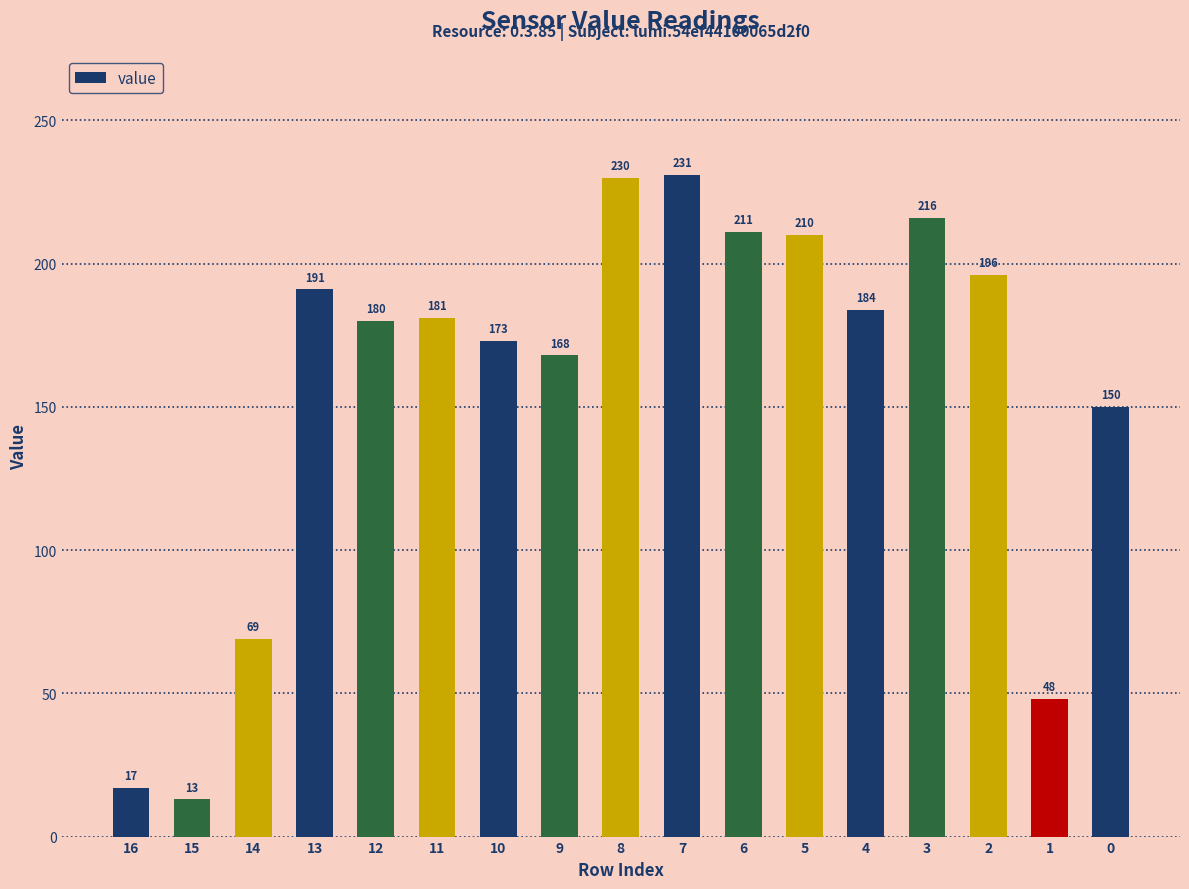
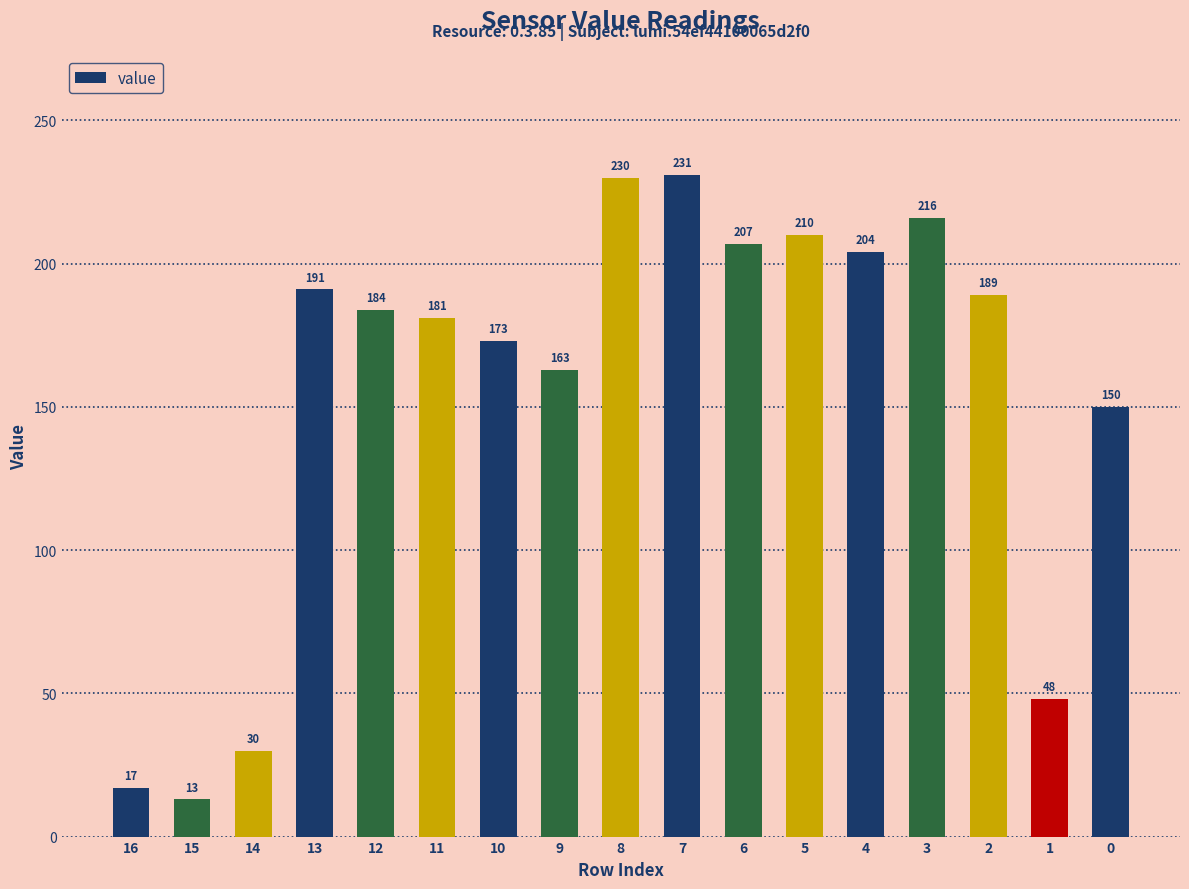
14: 69 -> 30
12: 180 -> 184
9: 168 -> 163
6: 211 -> 207
4: 184 -> 204
2: 196 -> 189
